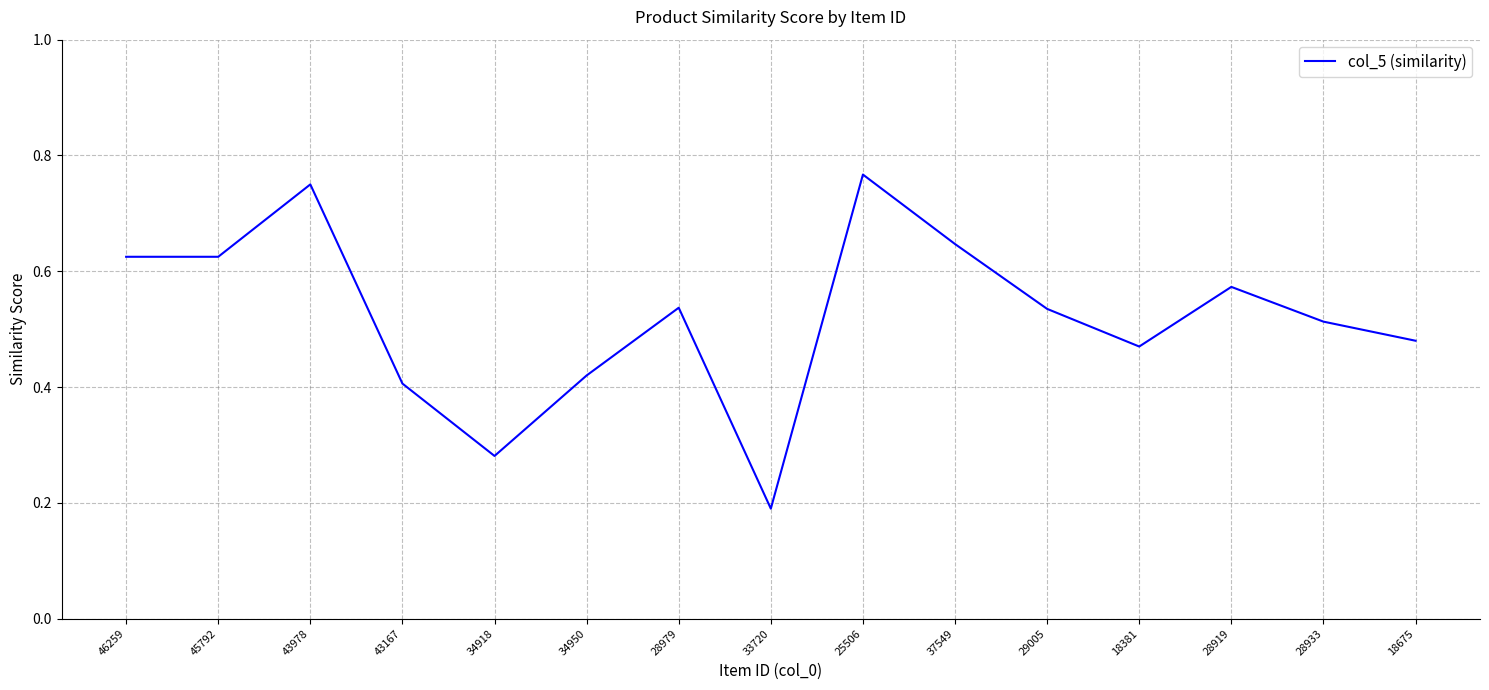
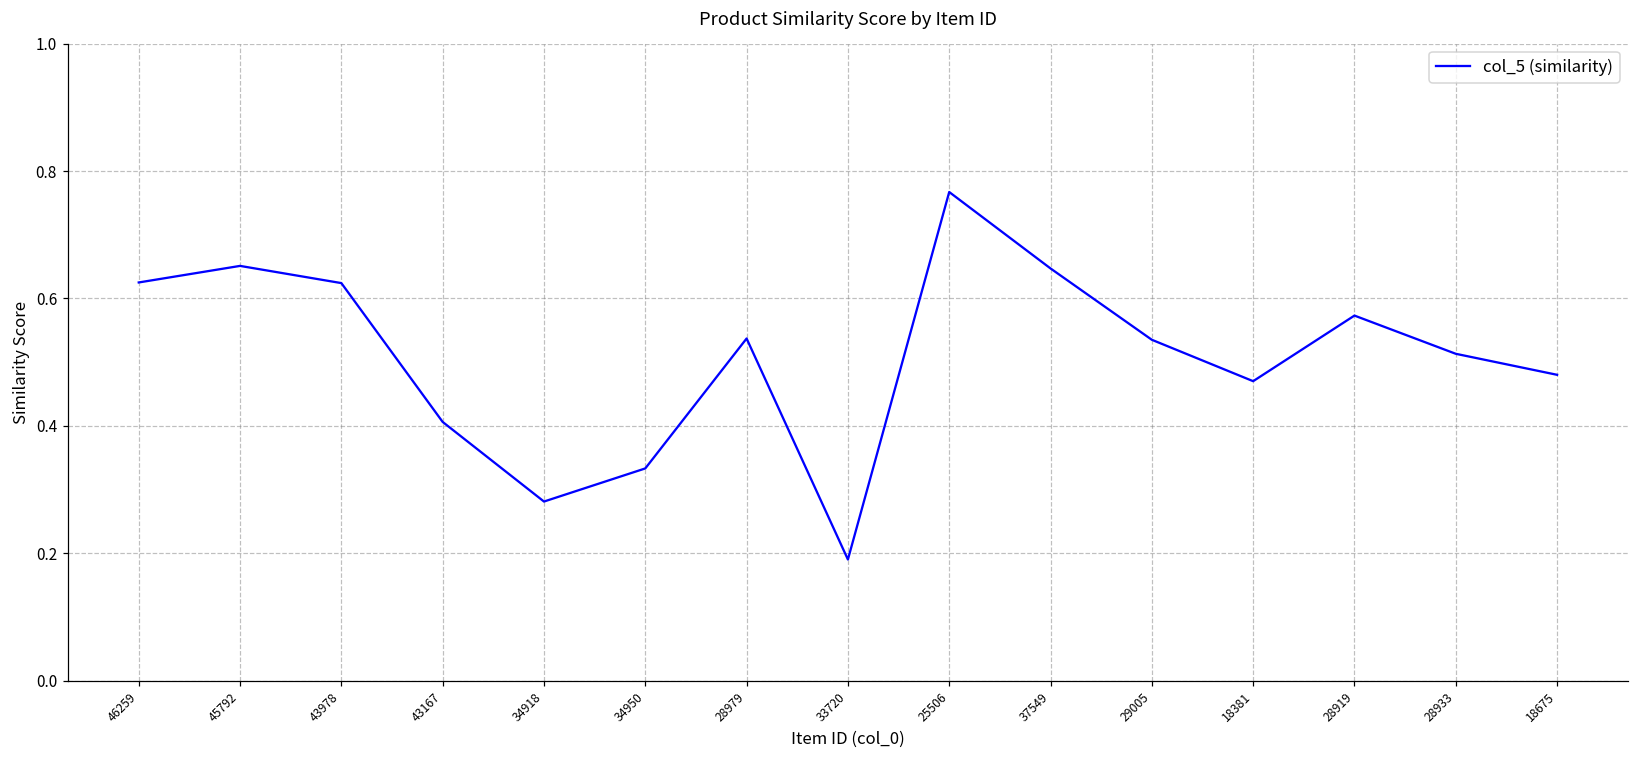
45792: 0.63 -> 0.65
43978: 0.75 -> 0.62
34950: 0.42 -> 0.33
